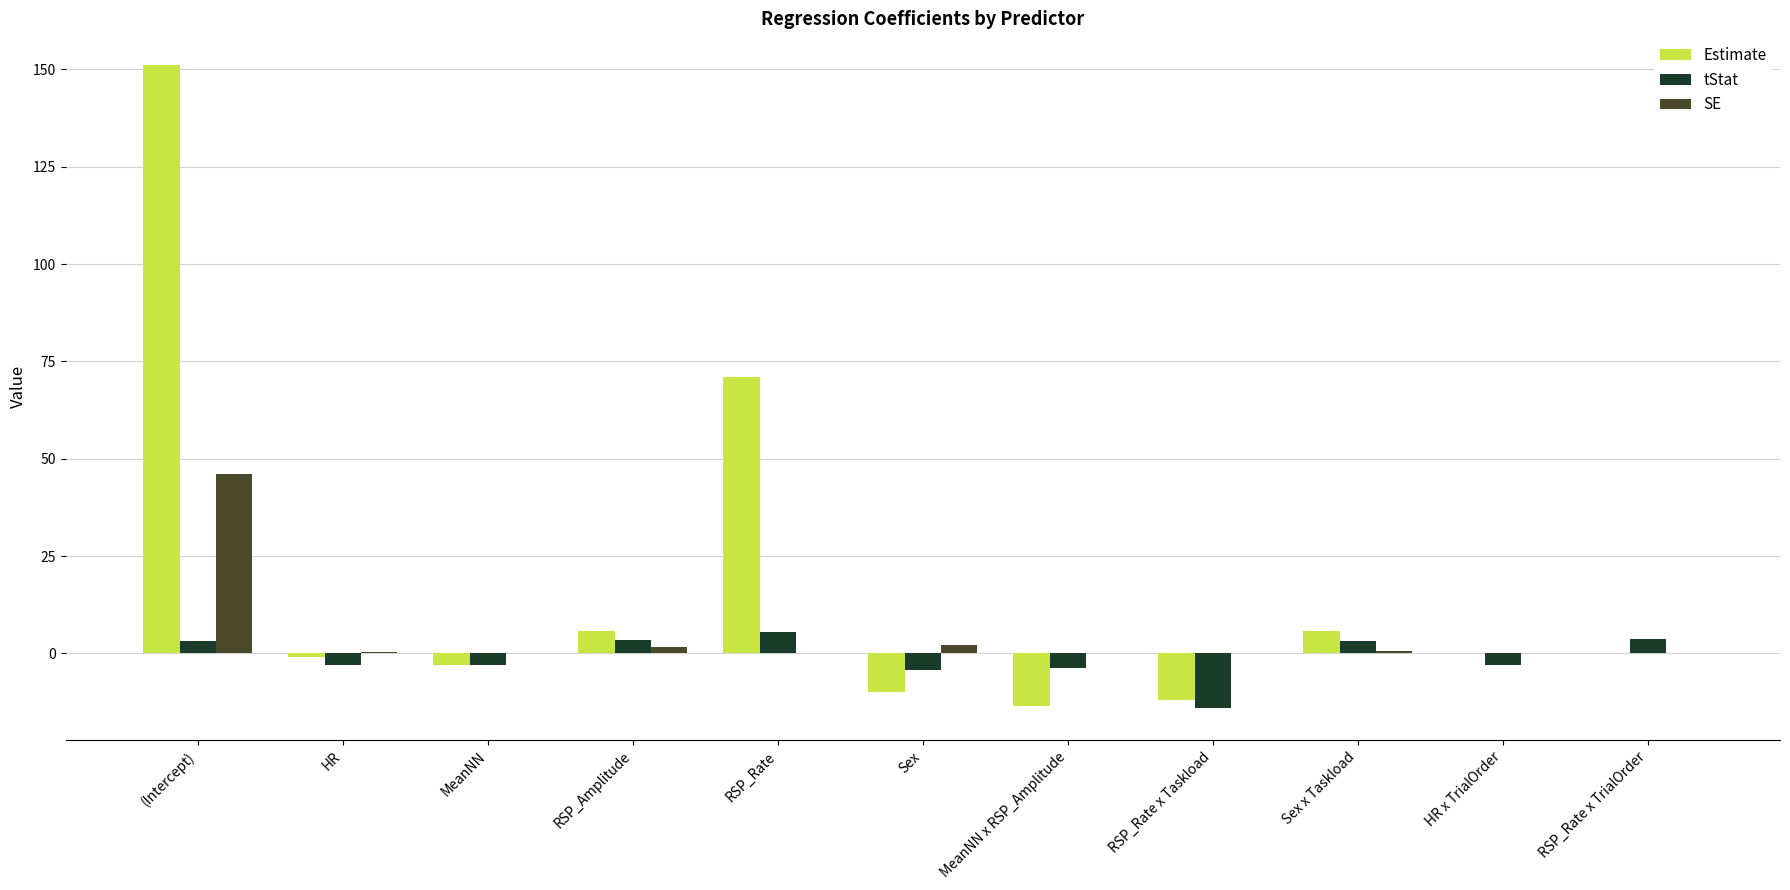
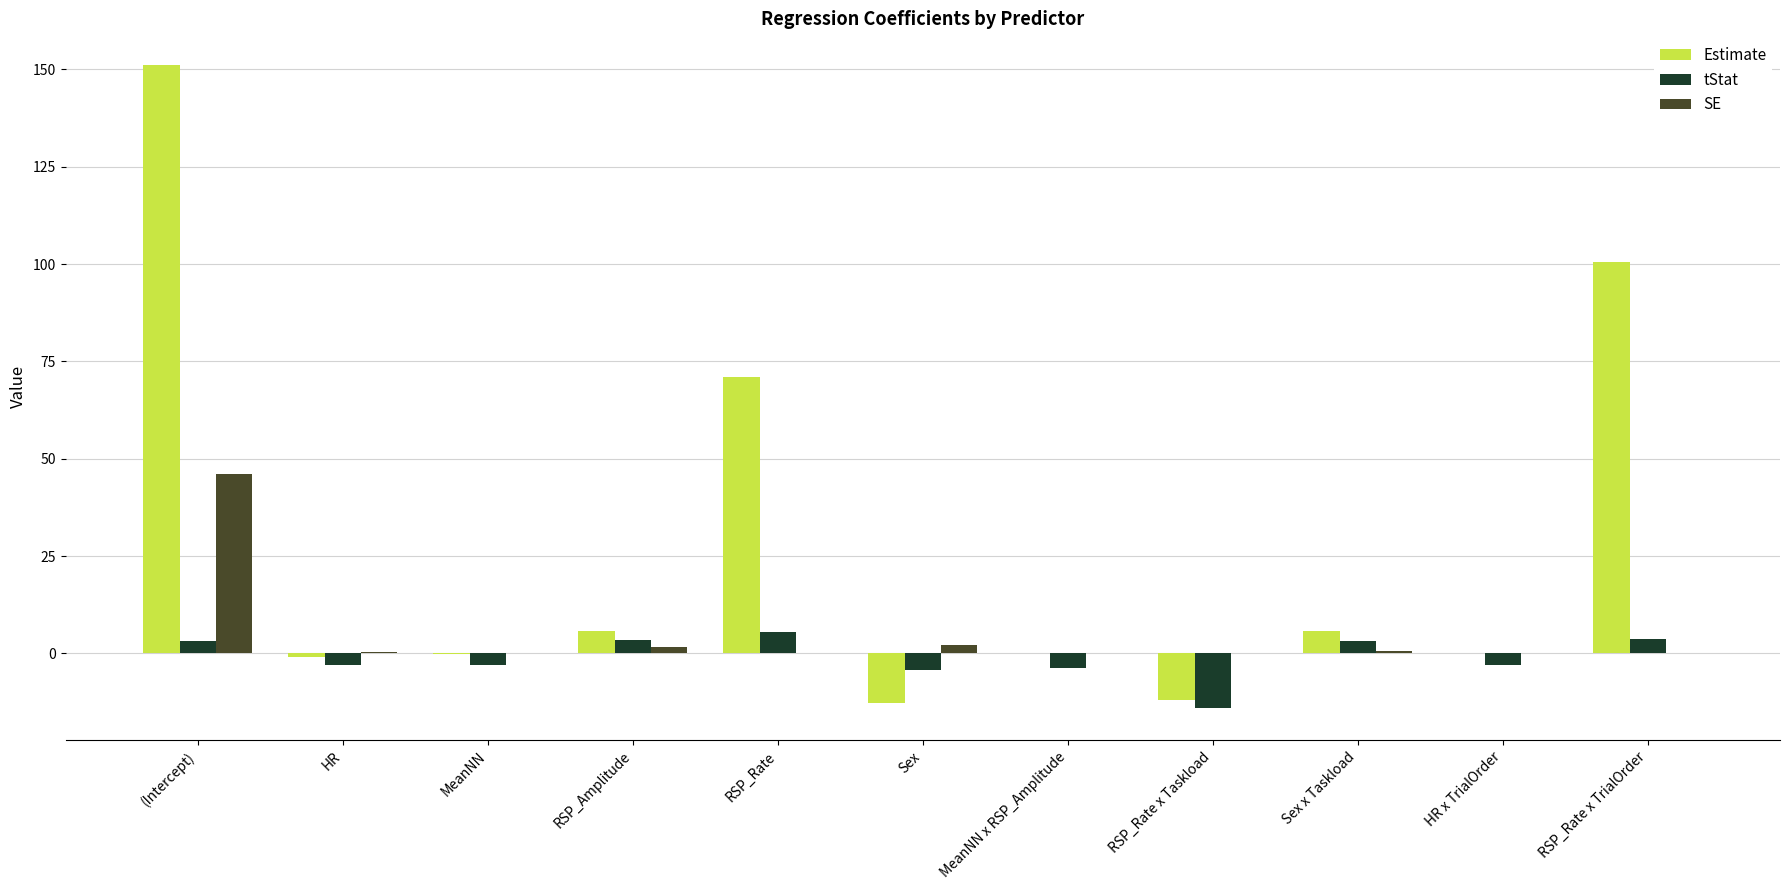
Estimate, MeanNN: -3 -> 0
Estimate, Sex: -10 -> -13
Estimate, MeanNN x RSP_Amplitude: -13 -> 0
Estimate, RSP_Rate x TrialOrder: 0 -> 100
